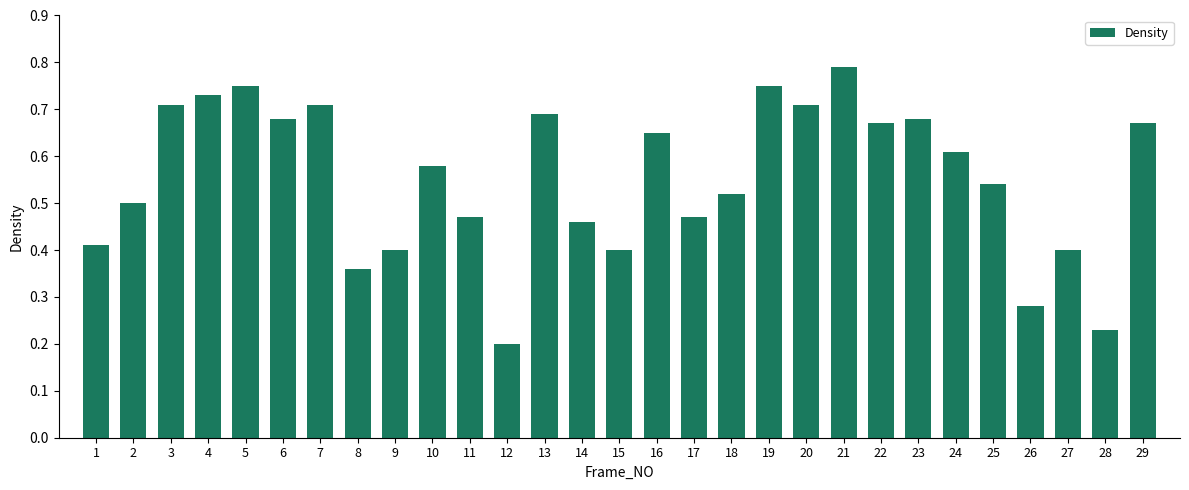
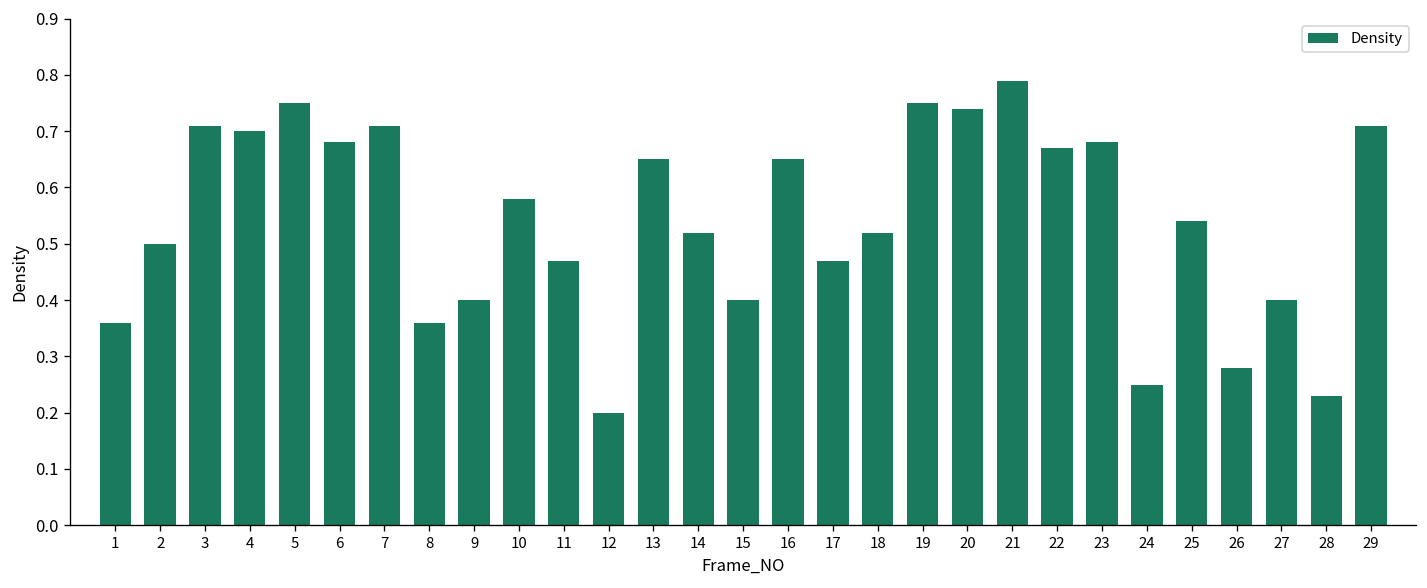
1: 0.41 -> 0.36
4: 0.73 -> 0.70
13: 0.69 -> 0.65
14: 0.46 -> 0.52
20: 0.71 -> 0.74
24: 0.61 -> 0.25
29: 0.67 -> 0.71
